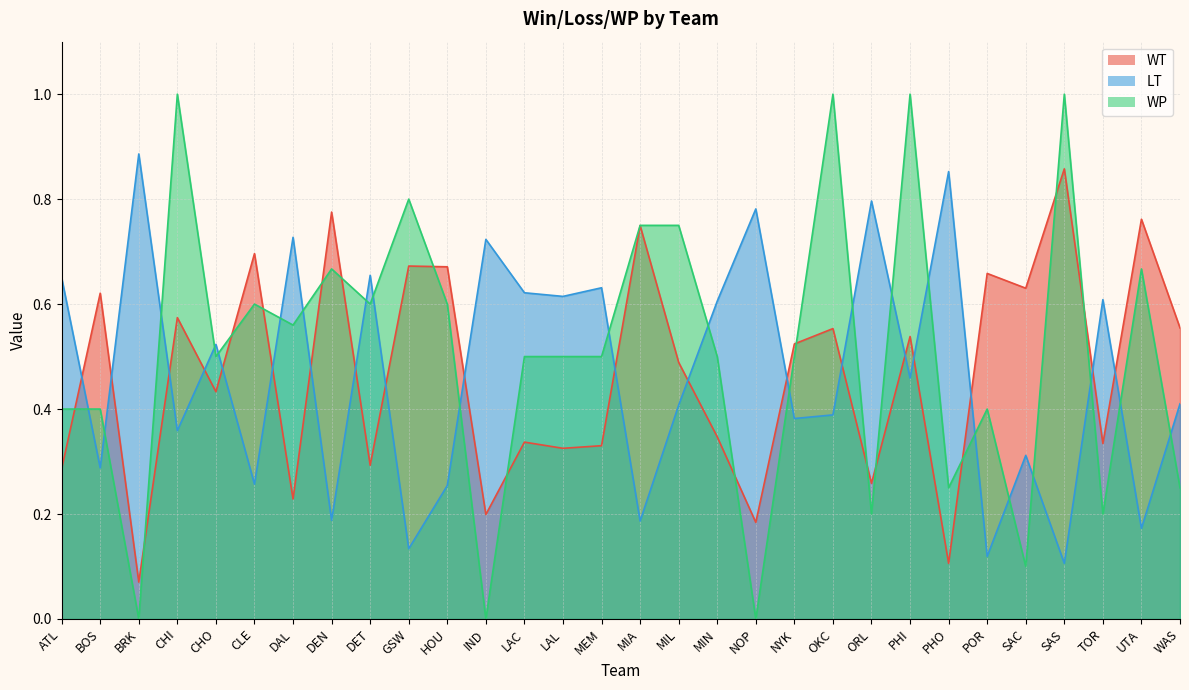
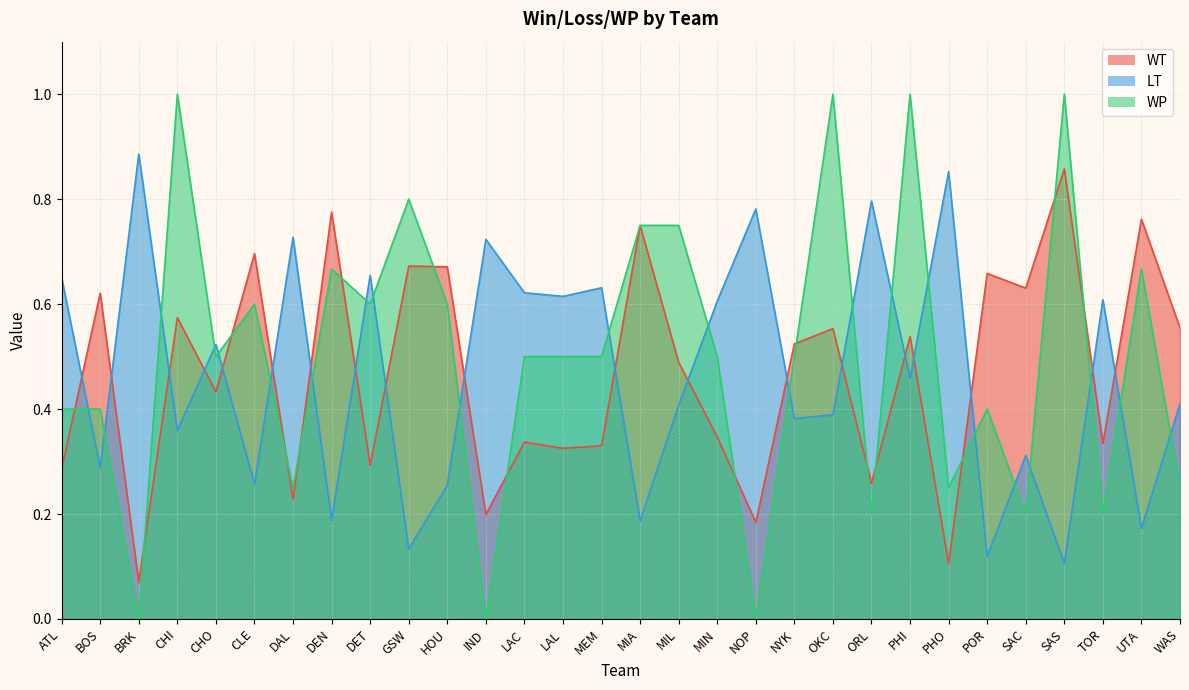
WP, DAL: 0.56 -> 0.25
WP, SAC: 0.1 -> 0.2
